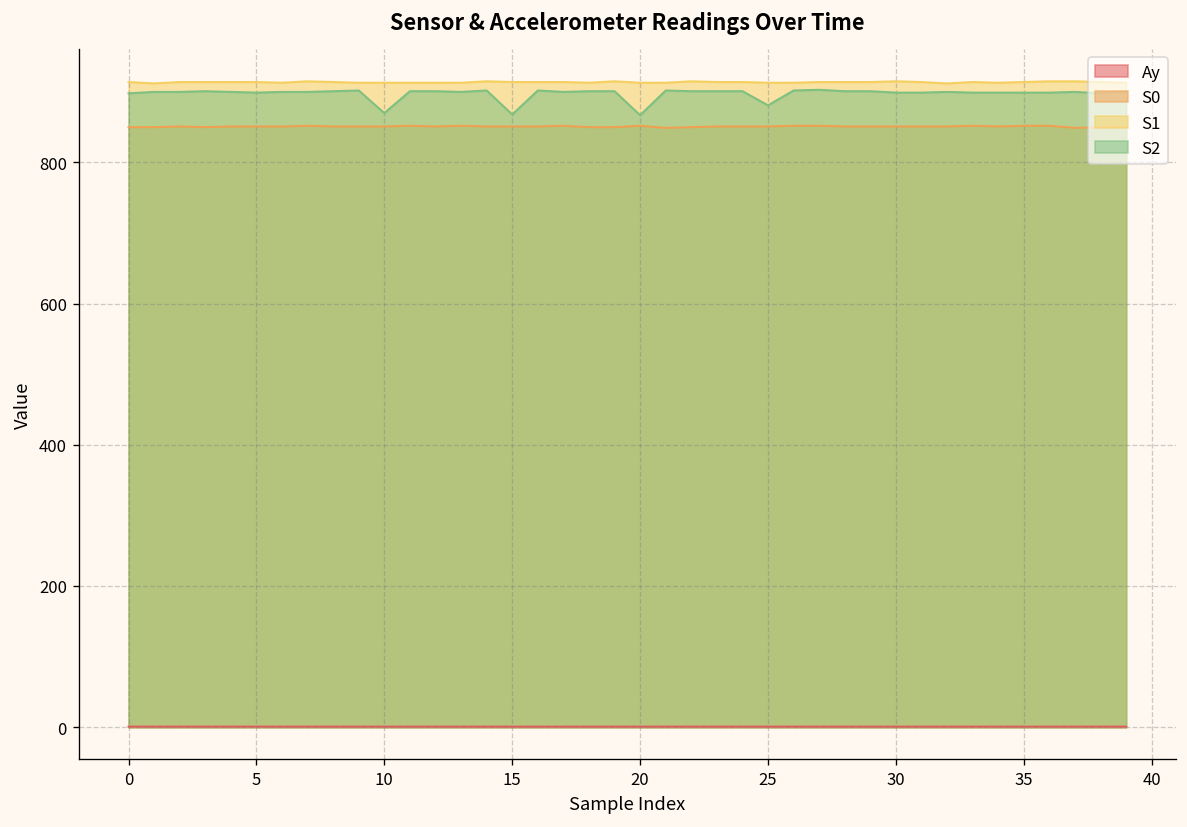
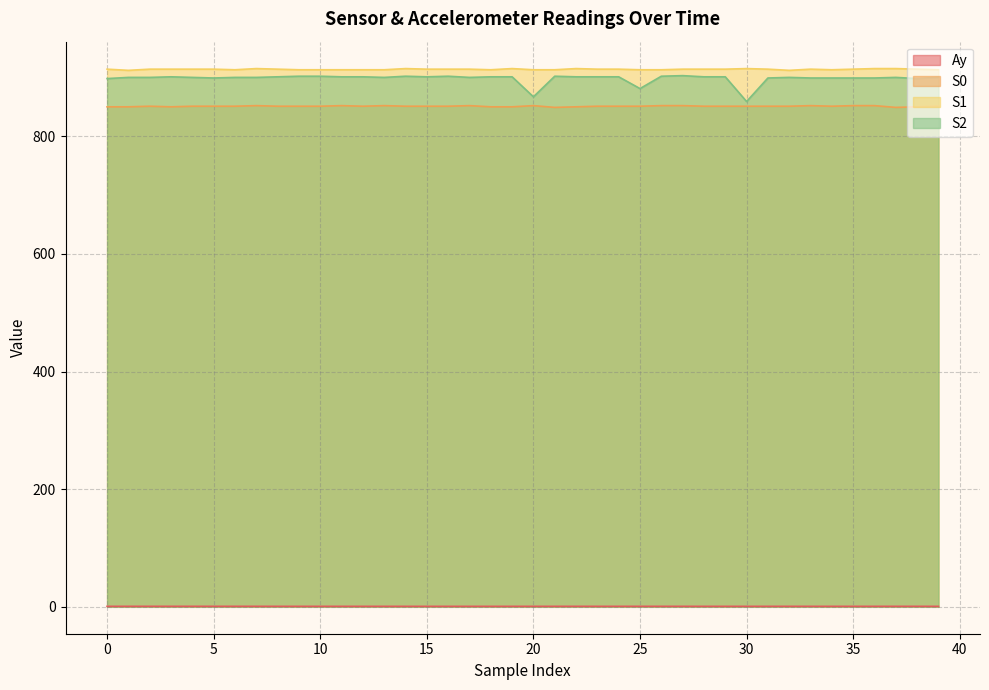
S2, 10: 870 -> 900
S2, 15: 870 -> 900
S2, 30: 900 -> 860
